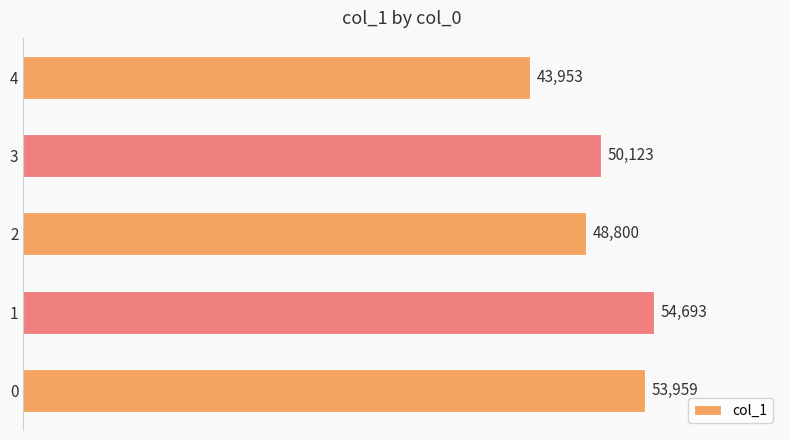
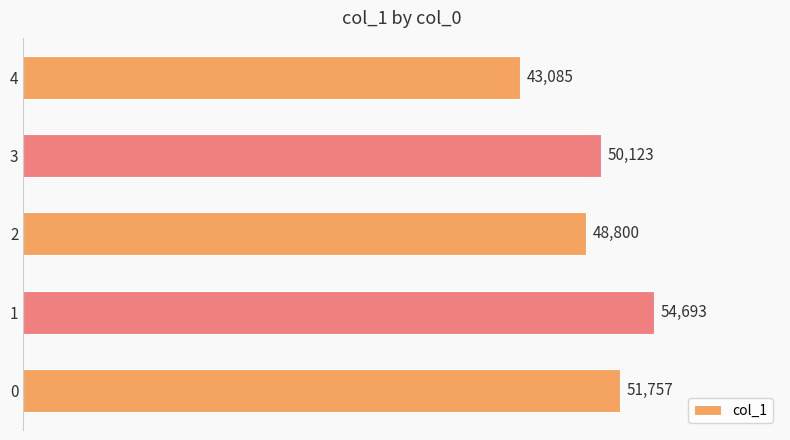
4: 43,953 -> 43,085
0: 53,959 -> 51,757
